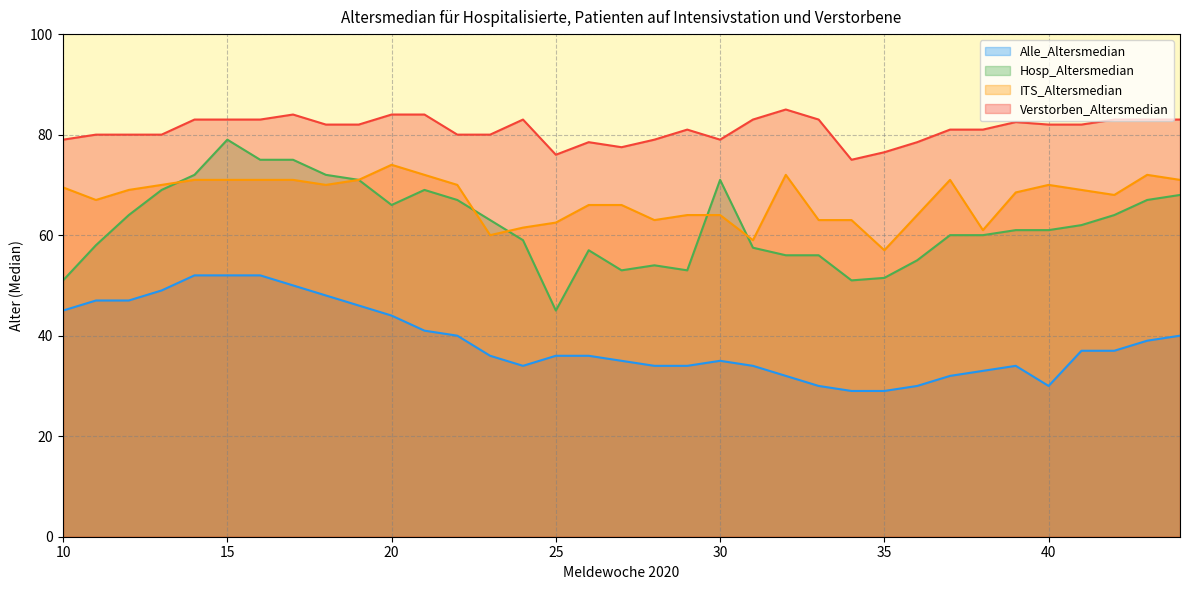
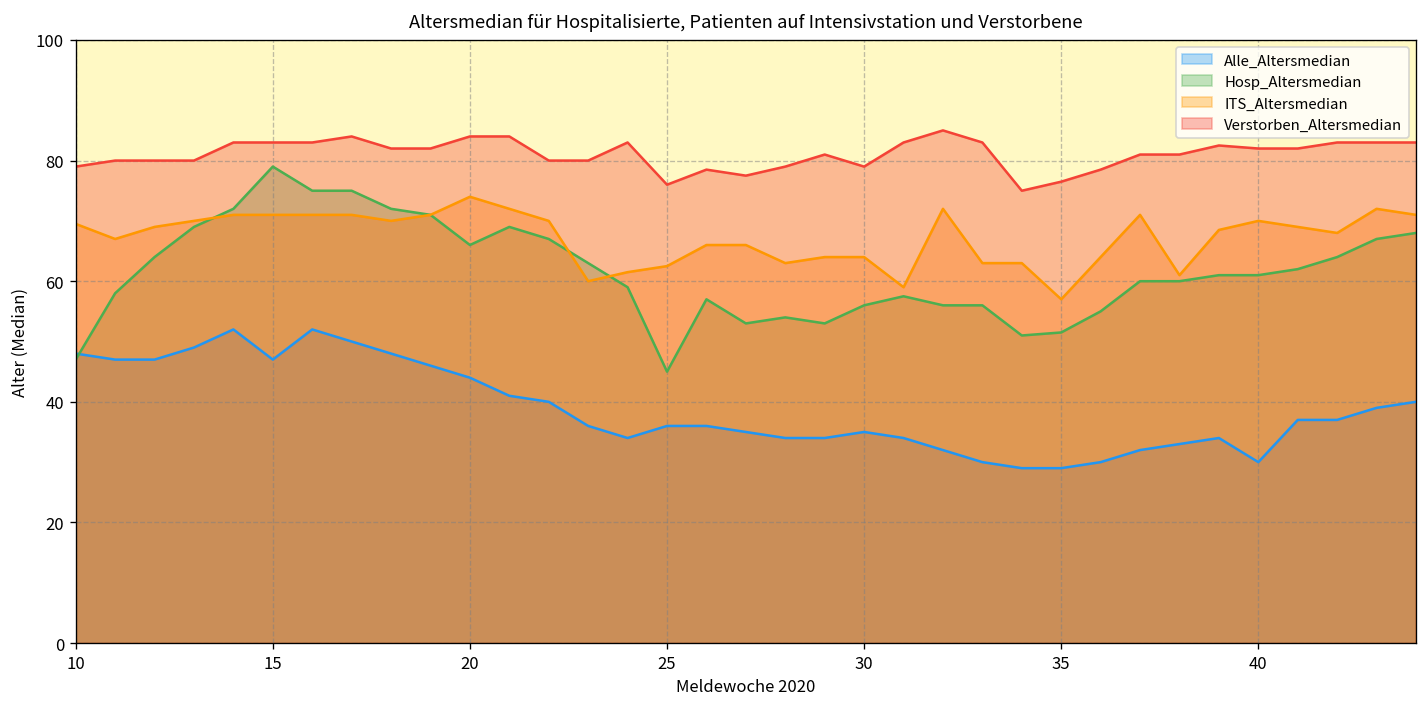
Alle_Altersmedian, 10: 45 -> 48
Hosp_Altersmedian, 10: 51 -> 47
Alle_Altersmedian, 15: 52 -> 47
Hosp_Altersmedian, 30: 71 -> 56
